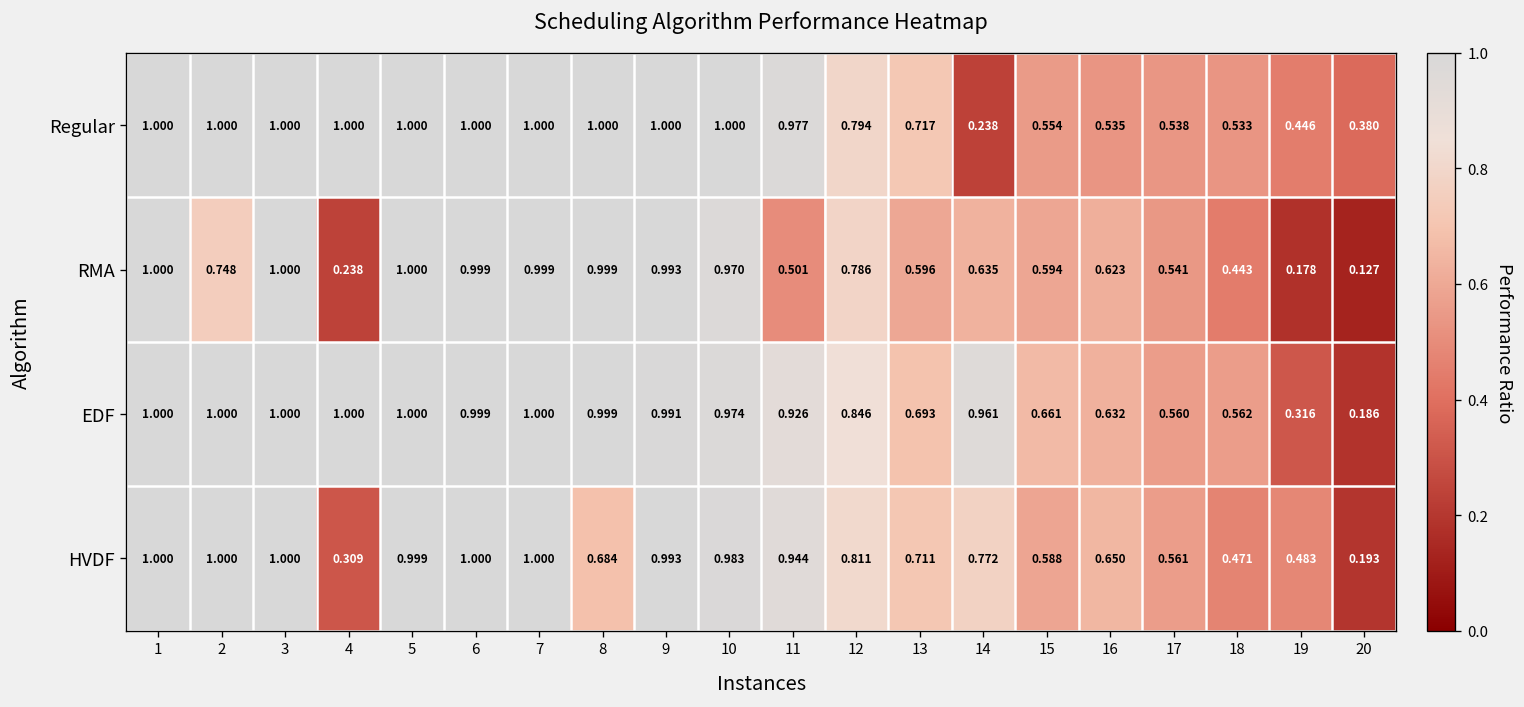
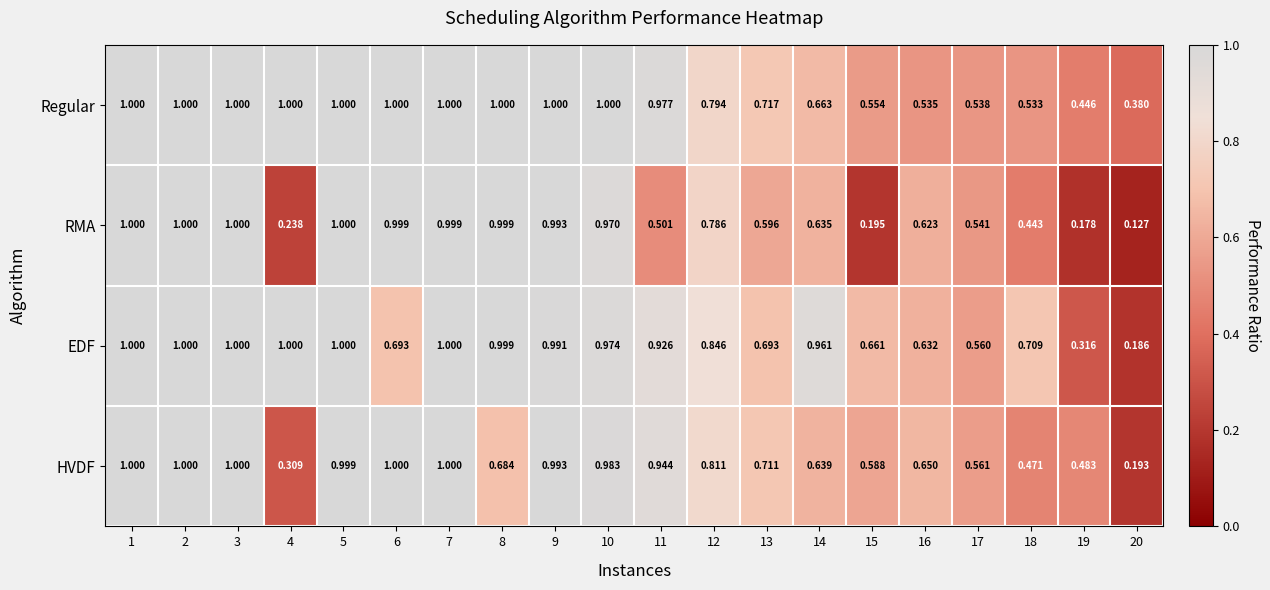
Regular, 14: 0.238 -> 0.663
RMA, 2: 0.748 -> 1.000
RMA, 15: 0.594 -> 0.195
EDF, 6: 0.999 -> 0.693
EDF, 18: 0.562 -> 0.709
HVDF, 14: 0.772 -> 0.639
